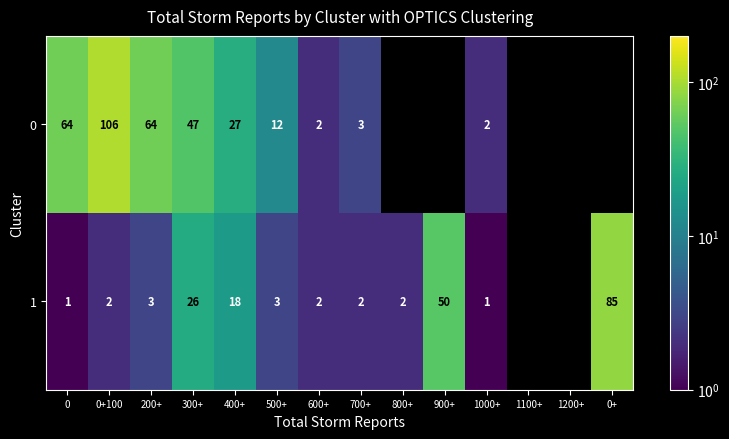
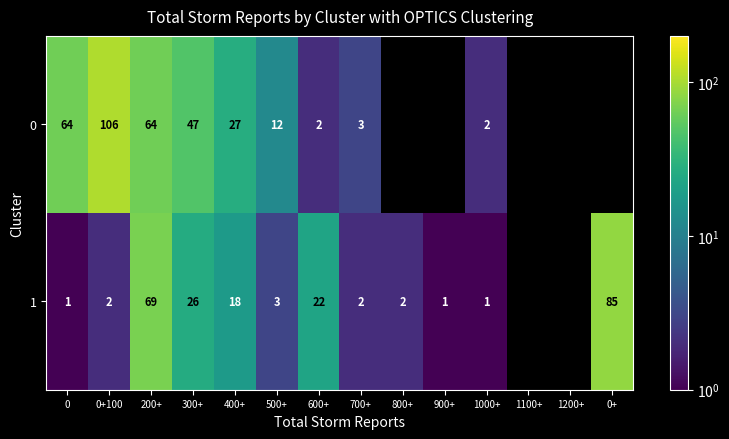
1, 200+: 3 -> 69
1, 600+: 2 -> 22
1, 900+: 50 -> 1
